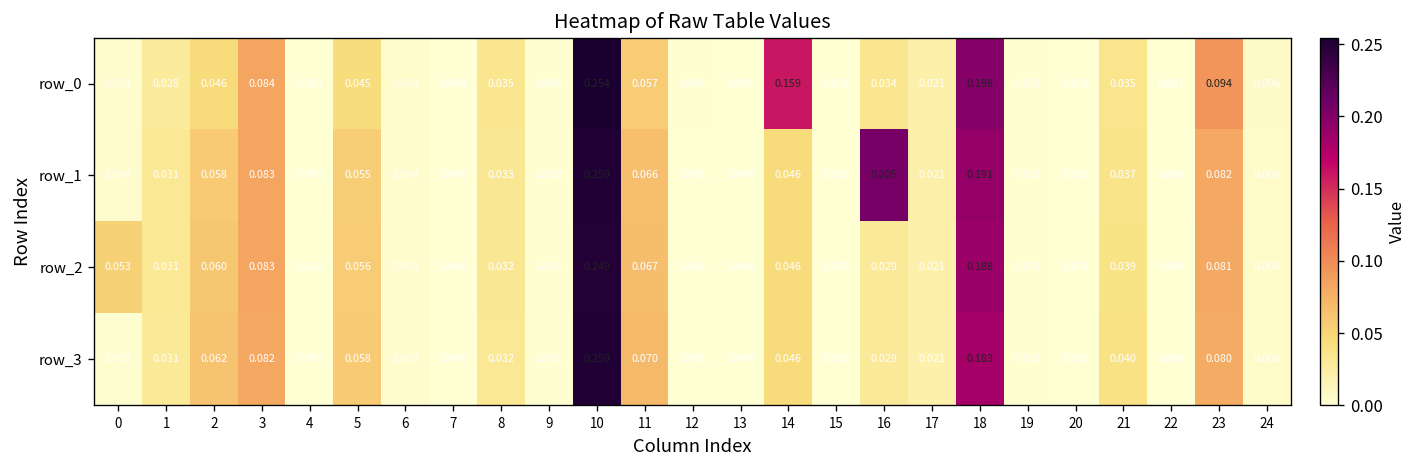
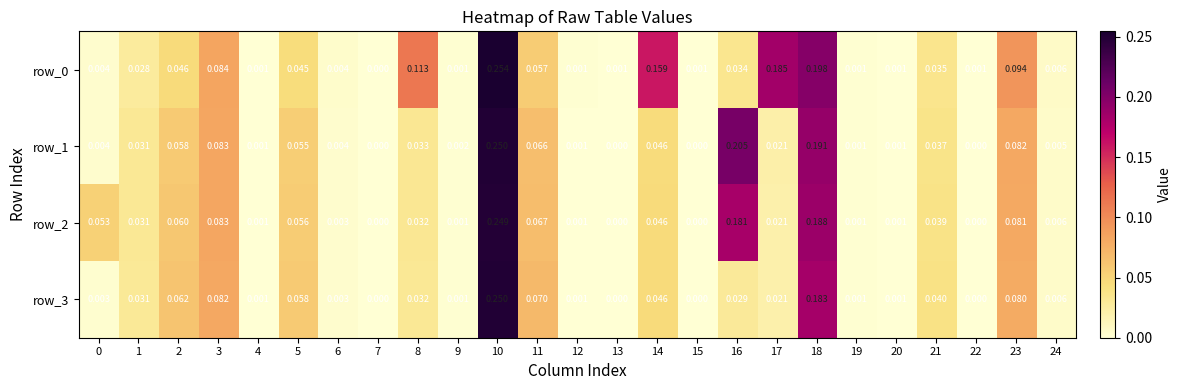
row_0, 8: 0.035 -> 0.113
row_0, 17: 0.021 -> 0.185
row_2, 16: 0.029 -> 0.181
